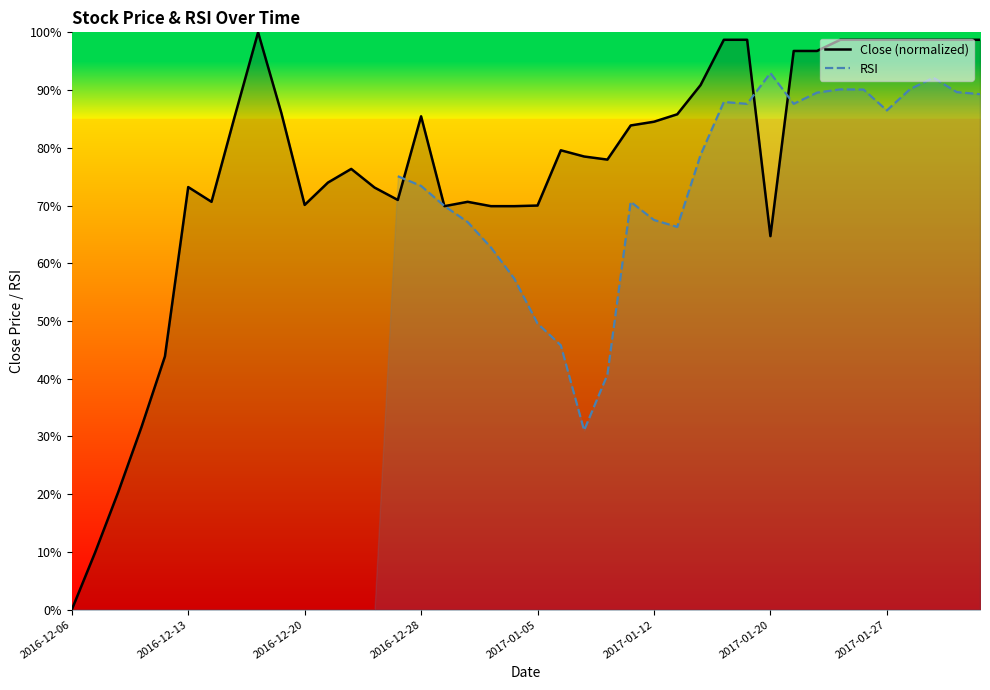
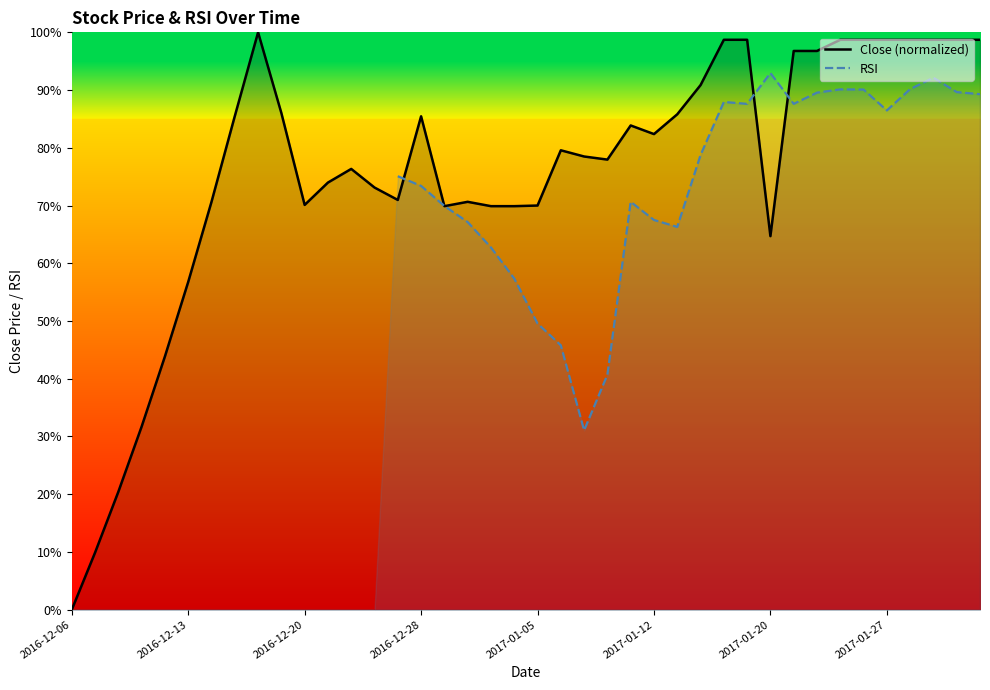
Close (normalized), 2016-12-13: 73% -> 57%
Close (normalized), 2017-01-12: 85% -> 82%
